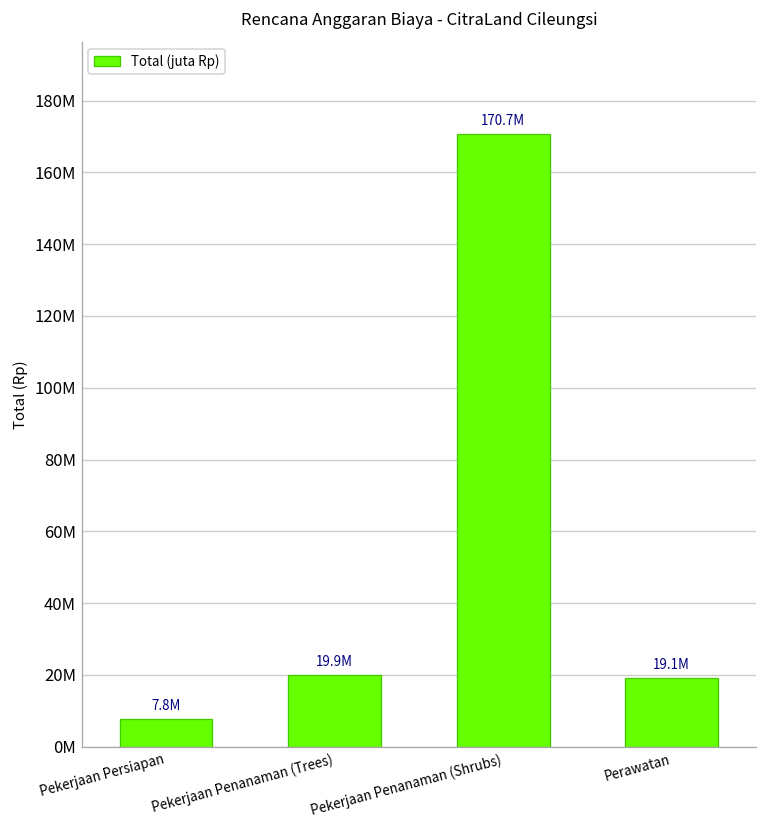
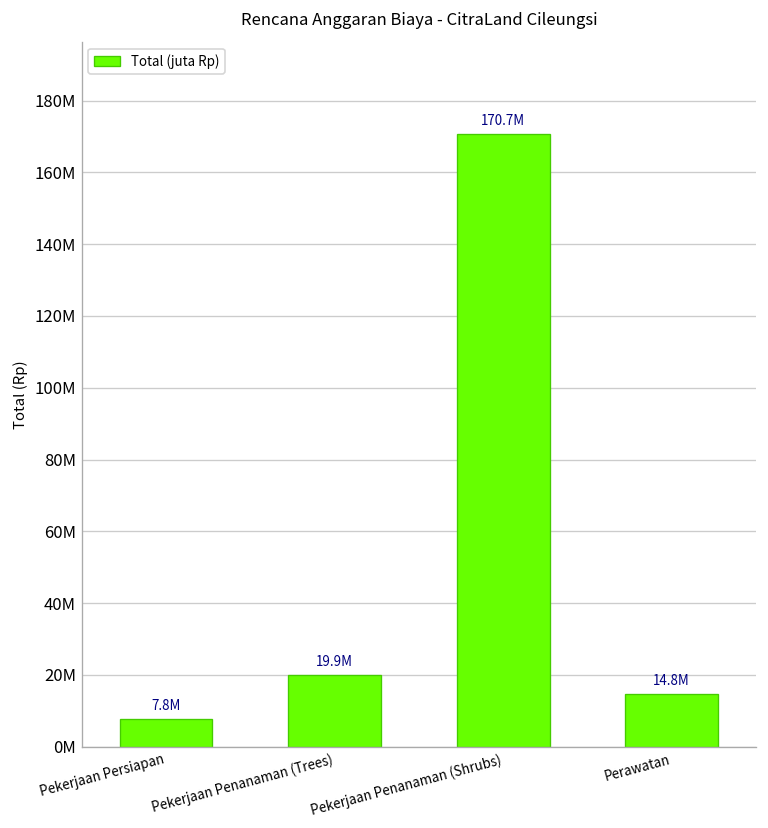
Perawatan: 19.1M -> 14.8M
